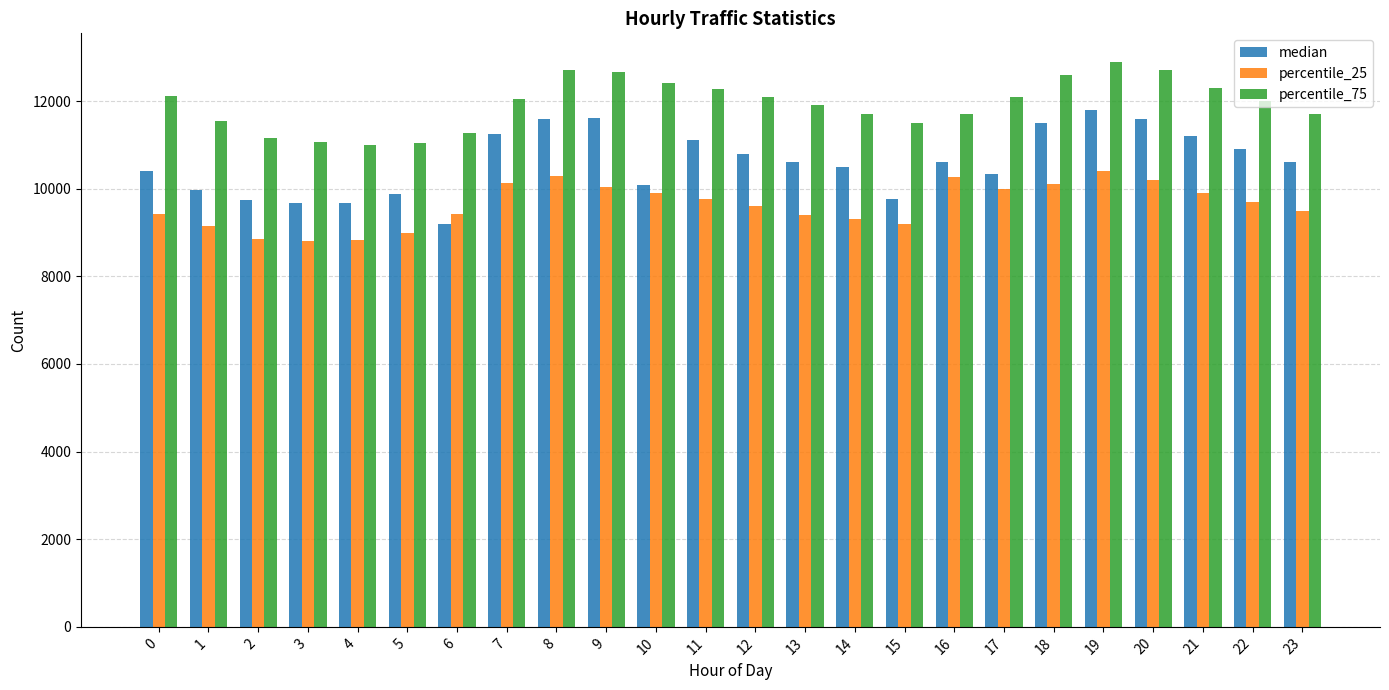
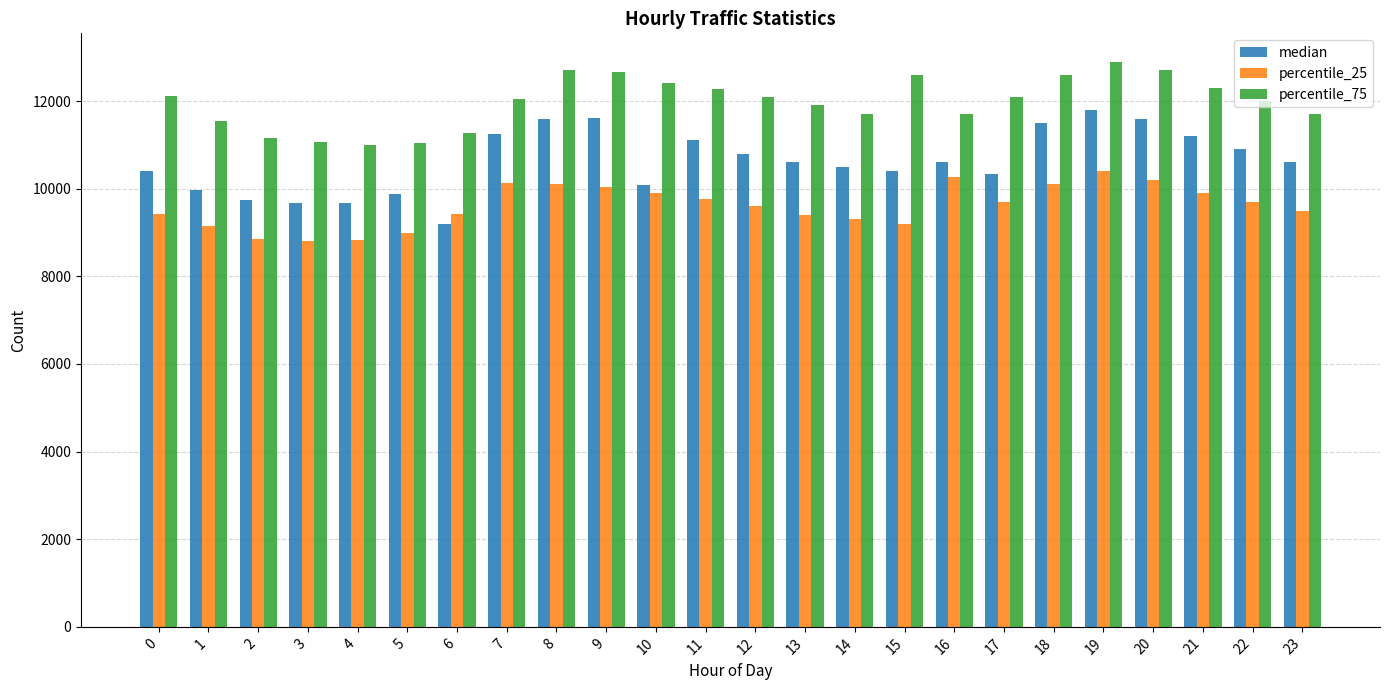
percentile_25, 8: 10300 -> 10100
median, 15: 9800 -> 10400
percentile_75, 15: 11500 -> 12600
percentile_25, 17: 10000 -> 9700
